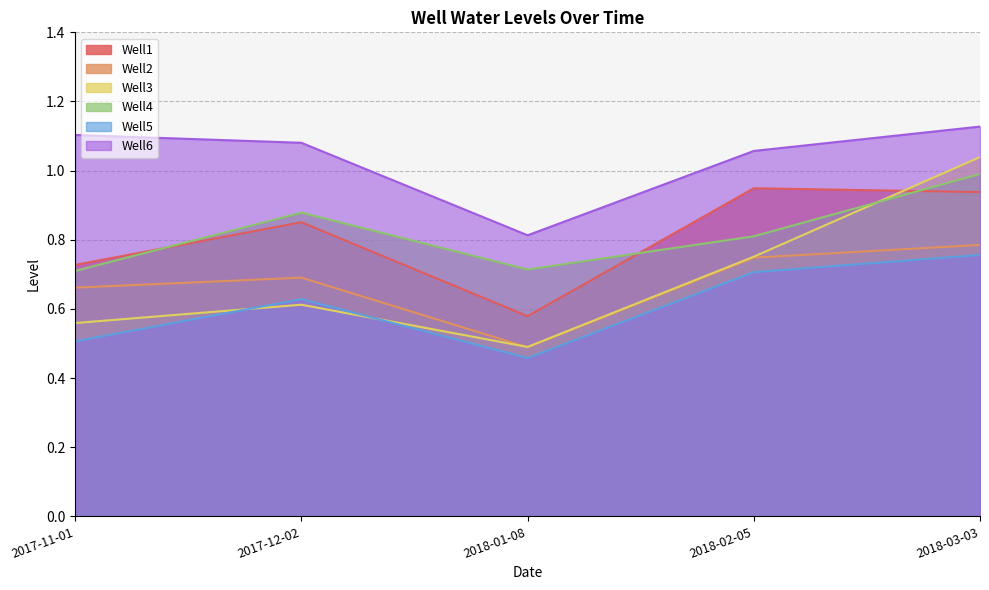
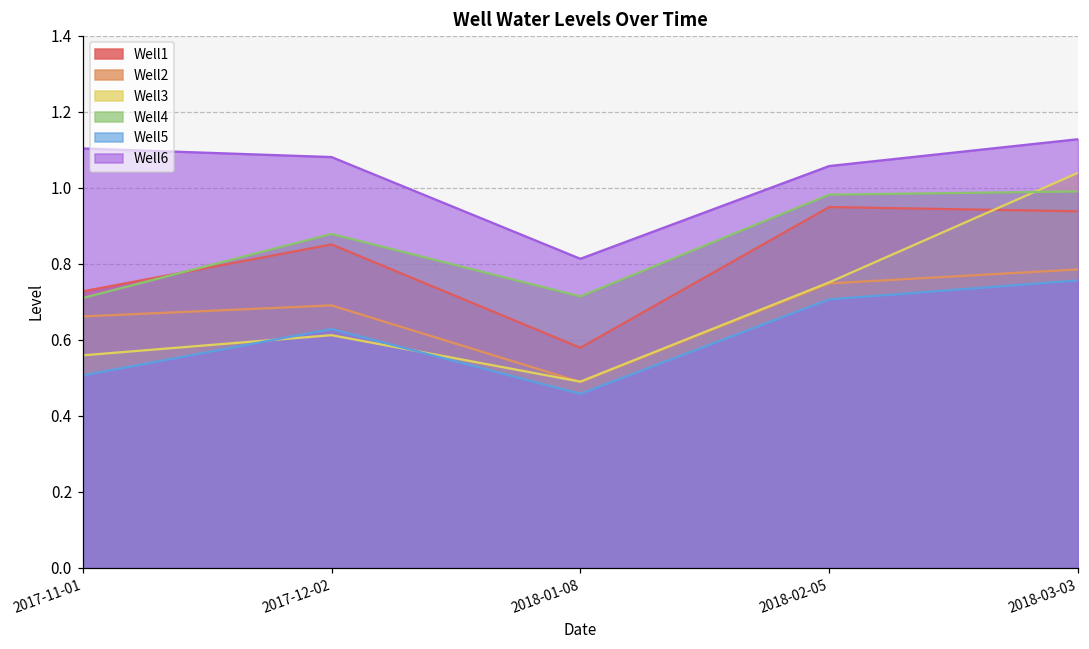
Well4, 2018-02-05: 0.81 -> 0.98
